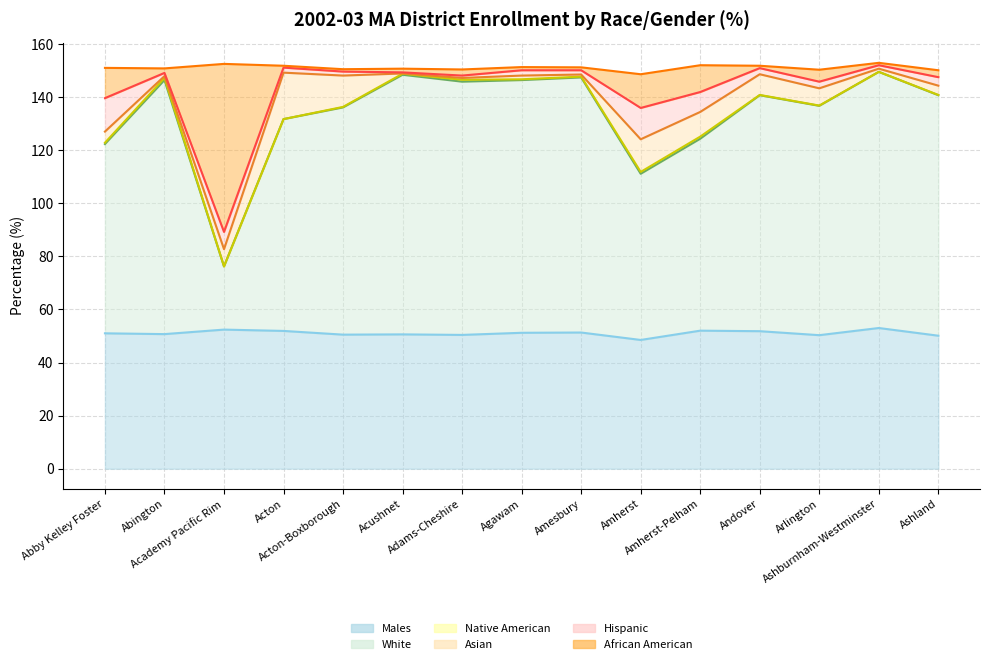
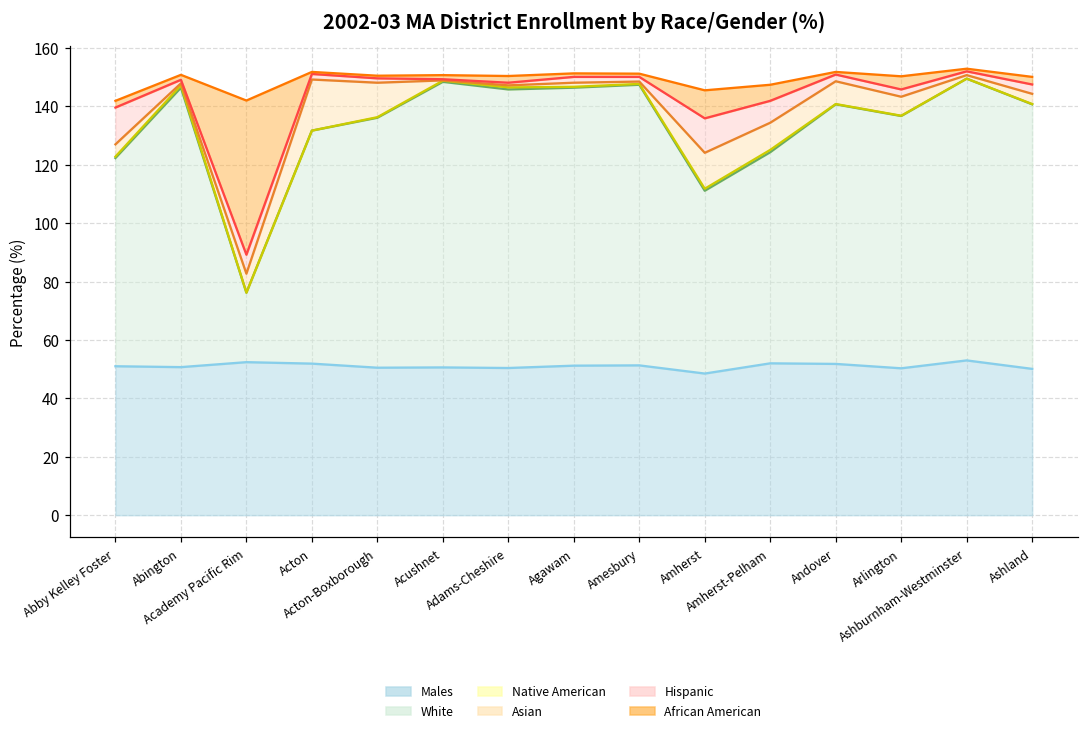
African American, Abby Kelley Foster: 11 -> 2
African American, Academy Pacific Rim: 63 -> 53
African American, Amherst: 13 -> 10
African American, Amherst-Pelham: 10 -> 6
